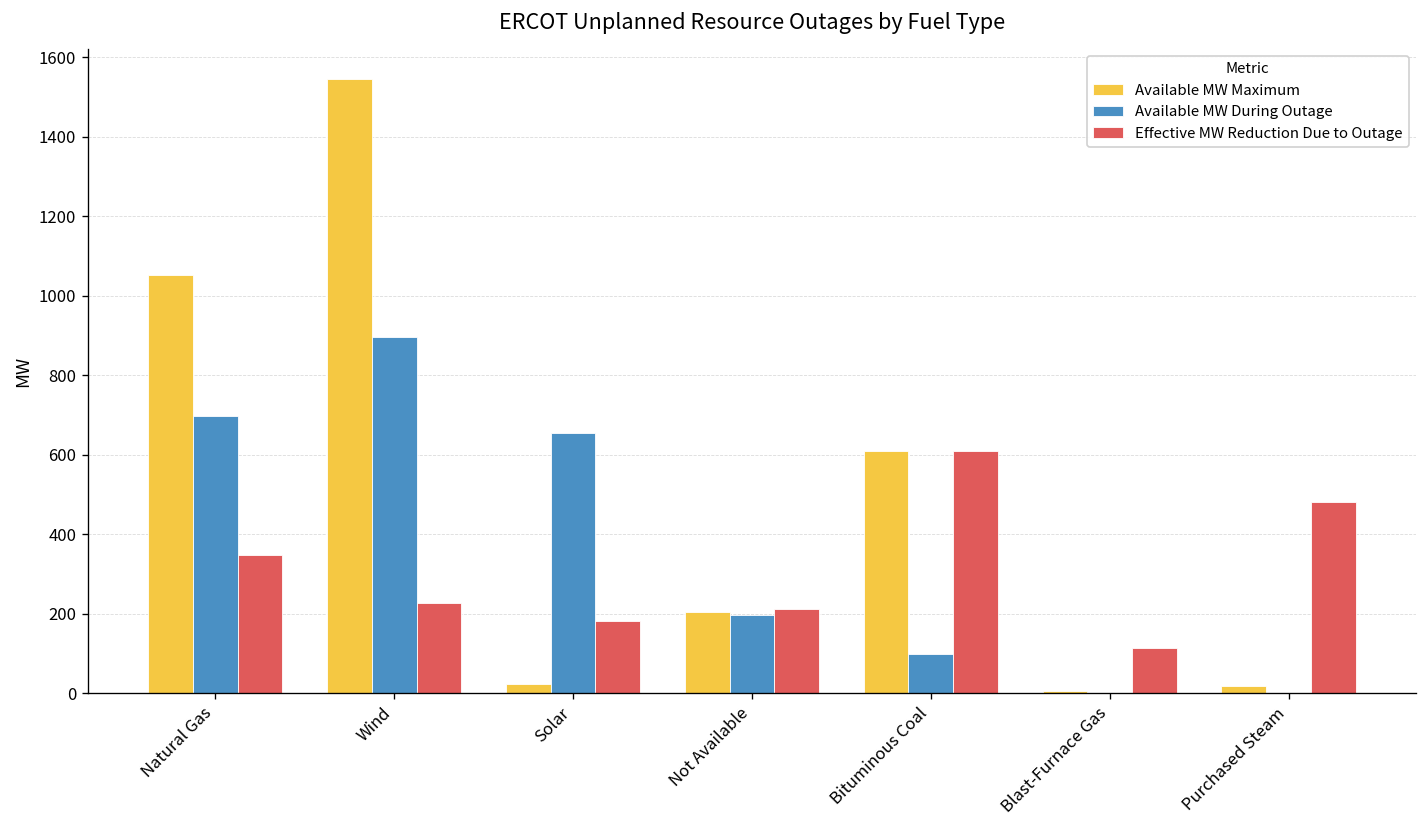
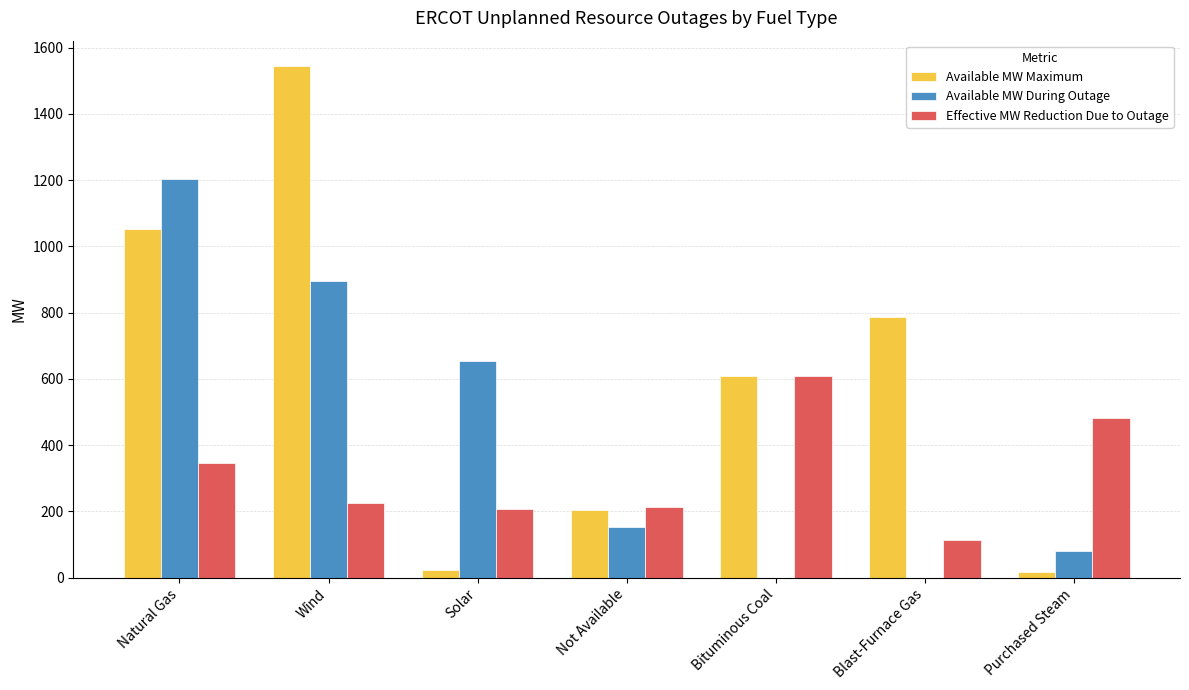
Available MW During Outage, Natural Gas: 700 -> 1200
Effective MW Reduction Due to Outage, Solar: 180 -> 210
Available MW During Outage, Not Available: 200 -> 150
Available MW During Outage, Bituminous Coal: 100 -> 0
Available MW Maximum, Blast-Furnace Gas: 10 -> 790
Available MW During Outage, Purchased Steam: 0 -> 80
